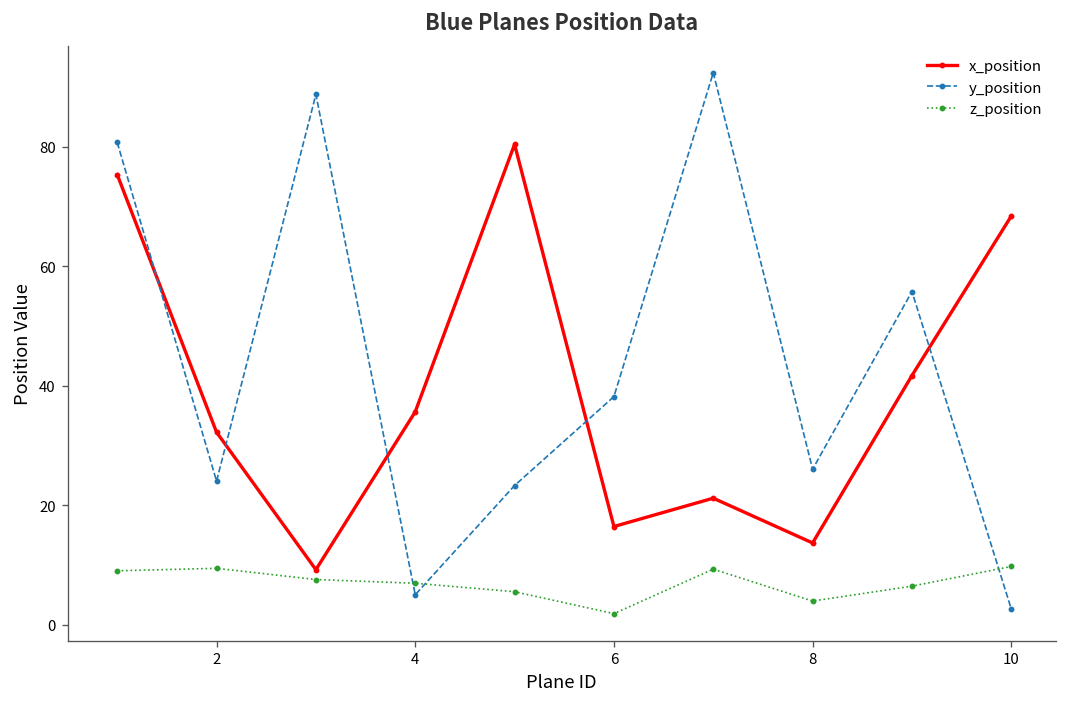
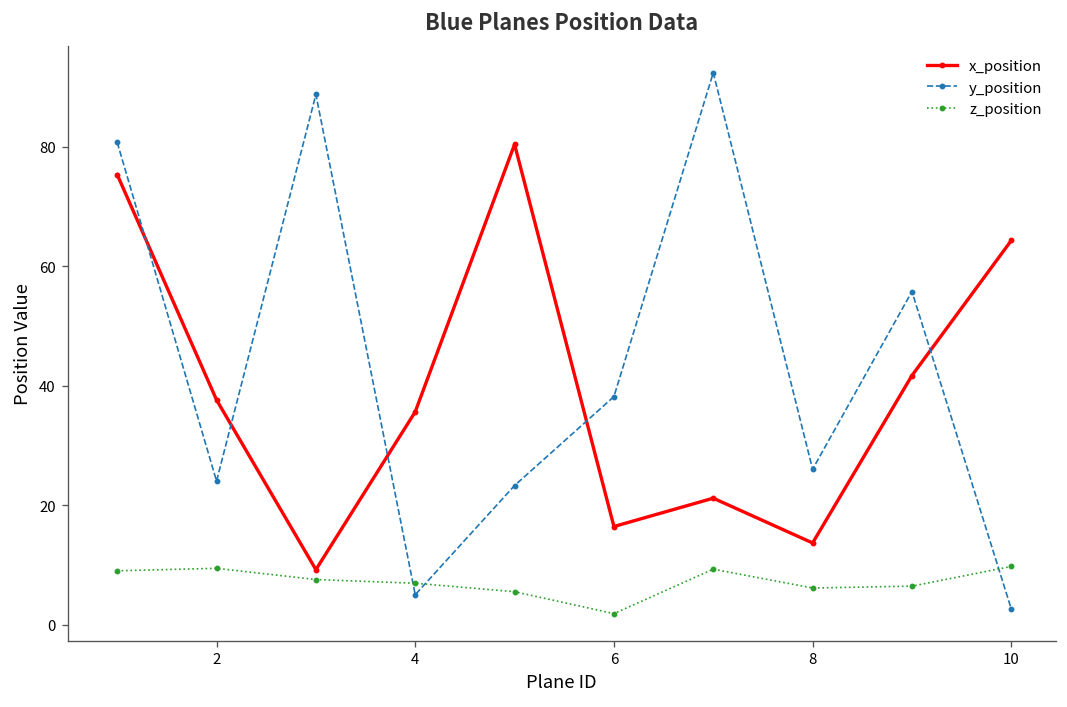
x_position, 2: 32 -> 38
z_position, 8: 4 -> 6
x_position, 10: 68 -> 64
